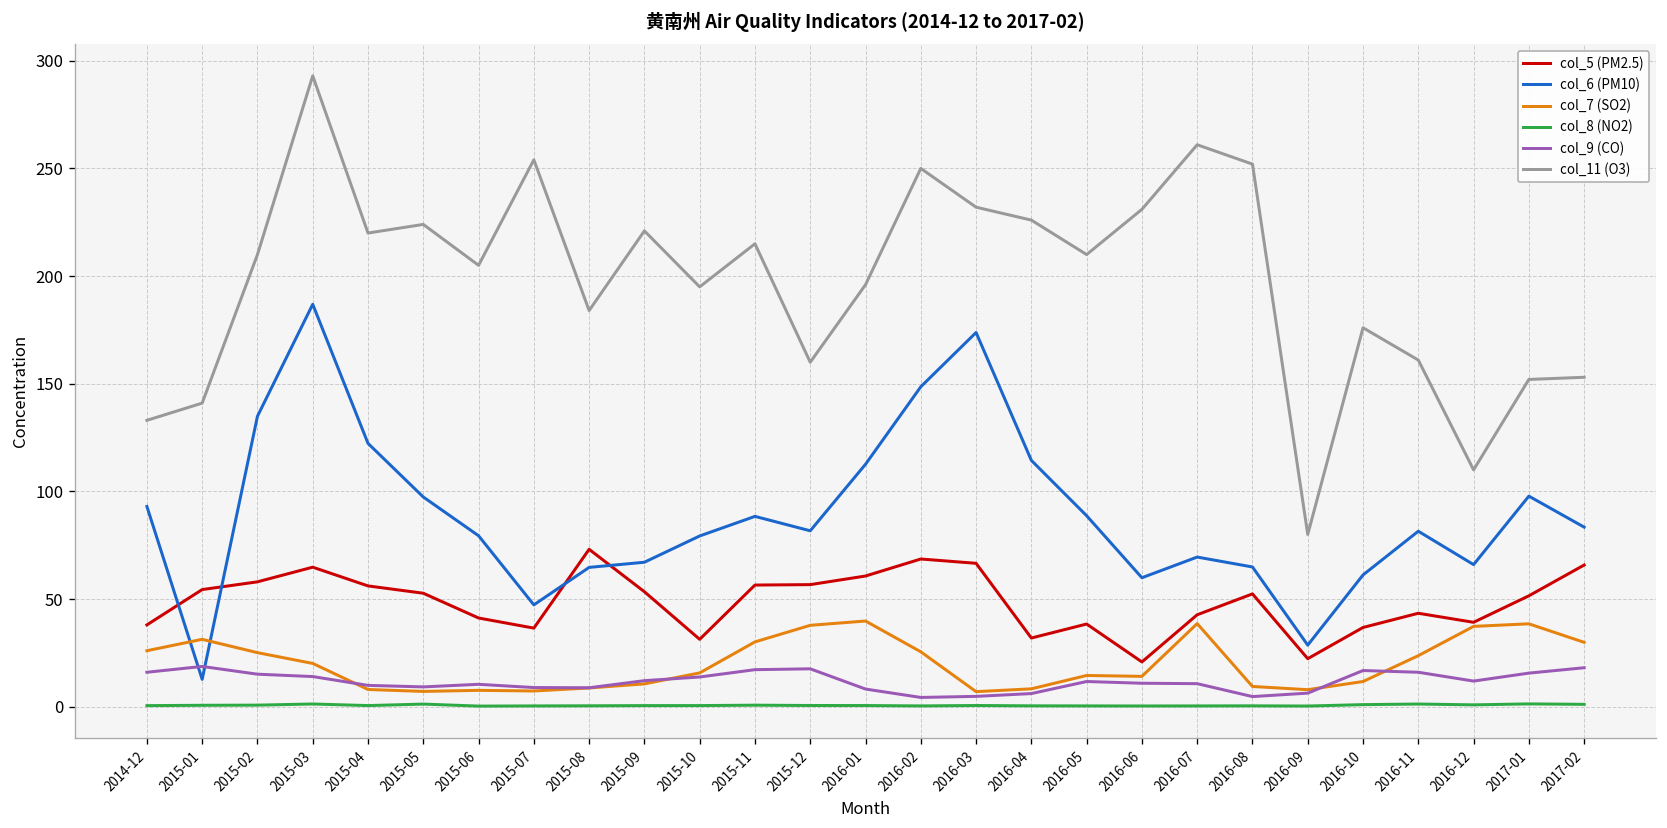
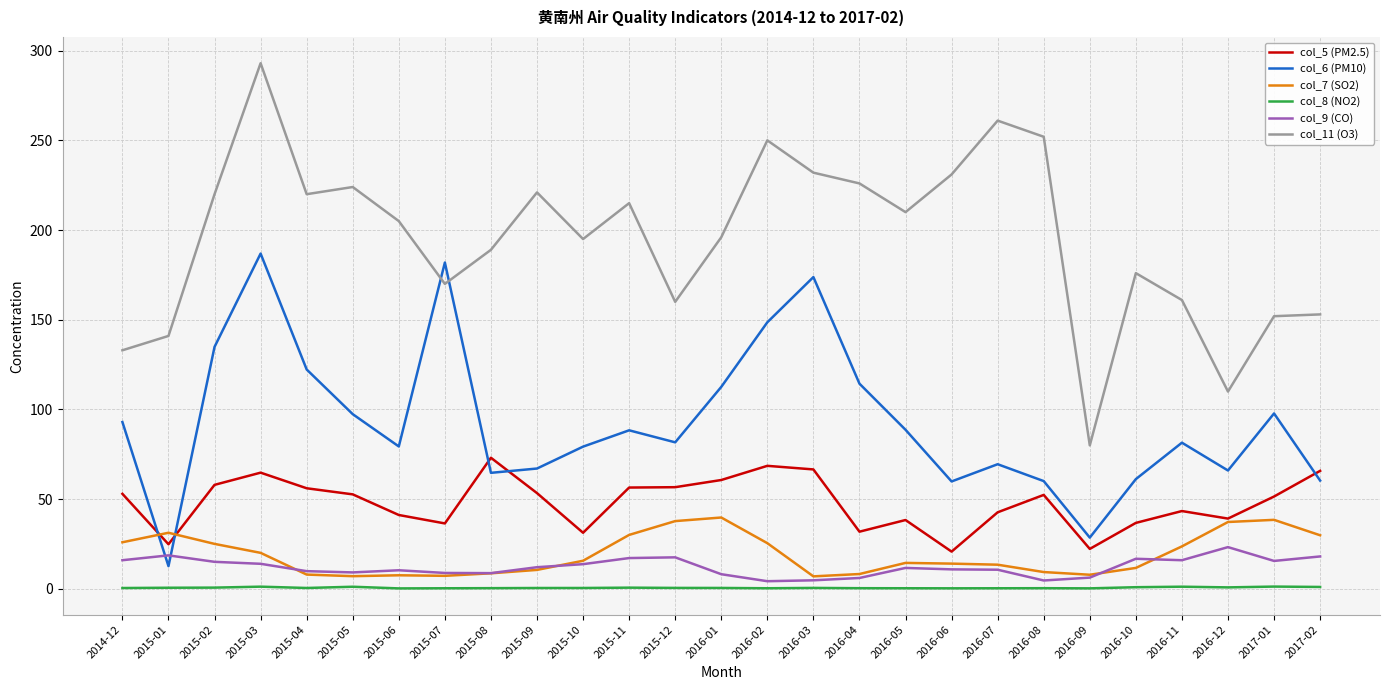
col_5 (PM2.5), 2014-12: 38 -> 53
col_5 (PM2.5), 2015-01: 54 -> 25
col_11 (O3), 2015-02: 210 -> 220
col_6 (PM10), 2015-07: 47 -> 182
col_11 (O3), 2015-07: 254 -> 170
col_11 (O3), 2015-08: 184 -> 189
col_7 (SO2), 2016-07: 39 -> 14
col_6 (PM10), 2016-08: 65 -> 60
col_9 (CO), 2016-12: 12 -> 23
col_6 (PM10), 2017-02: 83 -> 60
